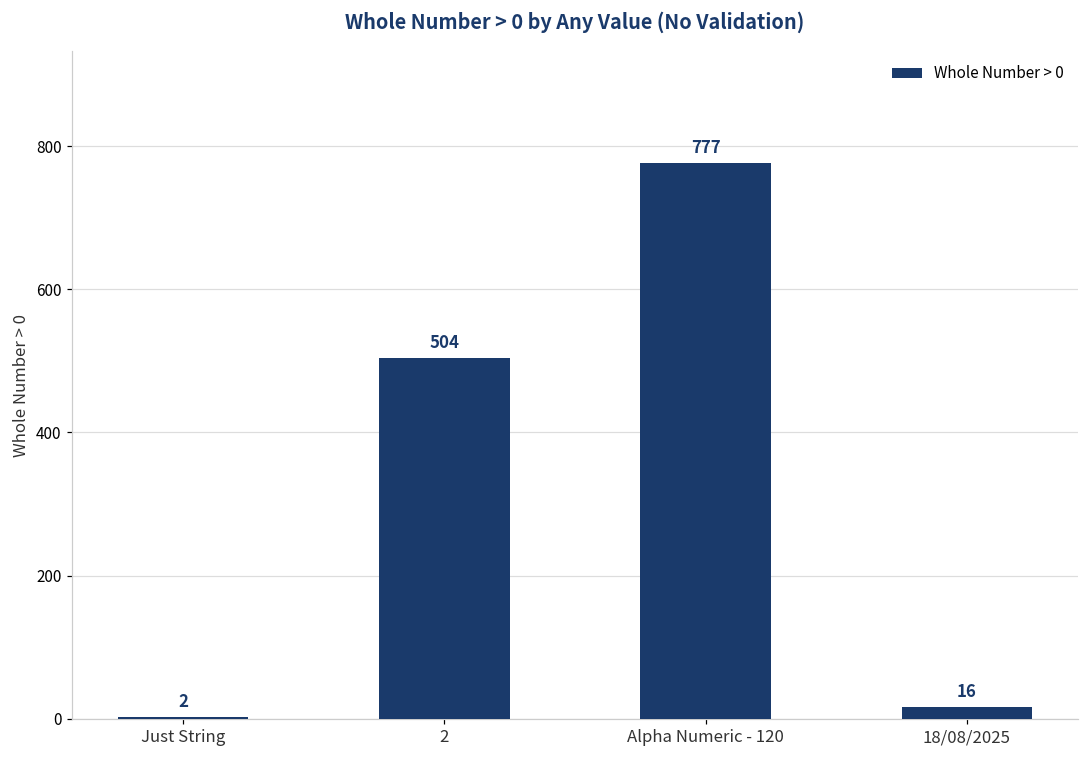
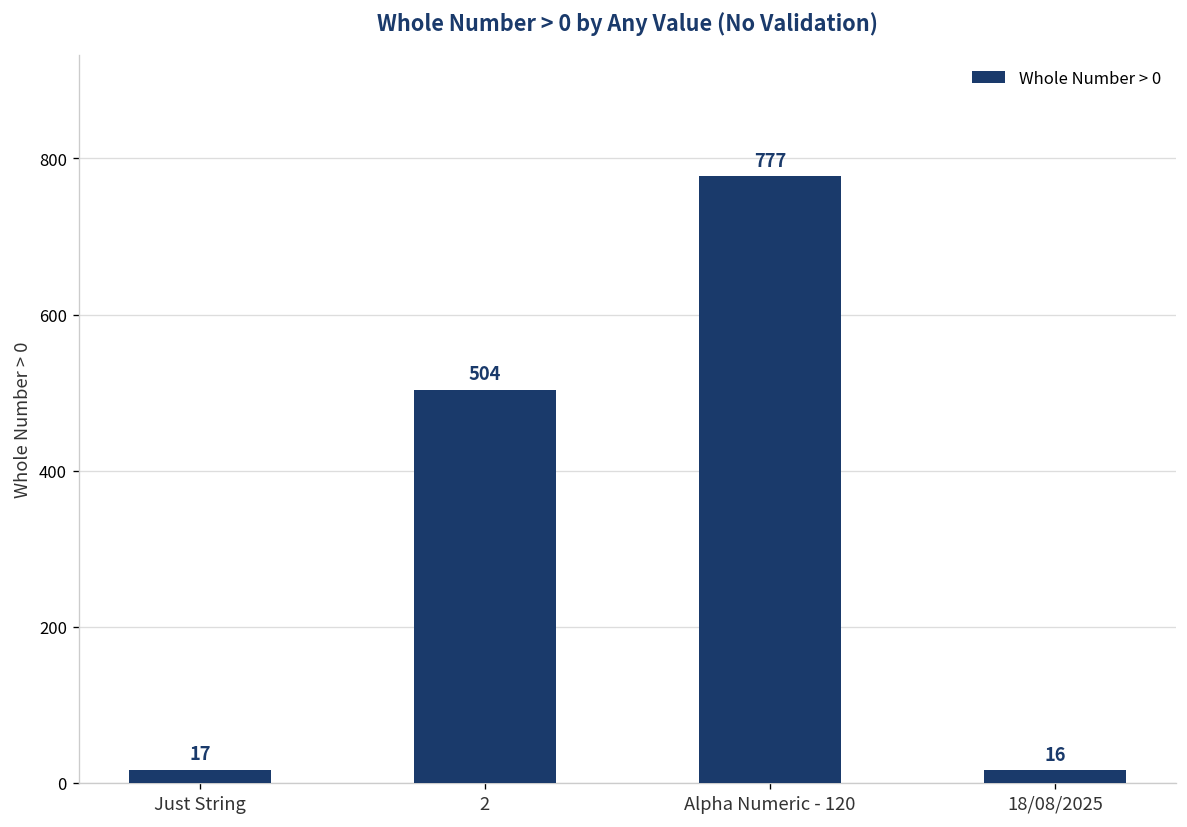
Just String: 2 -> 17
